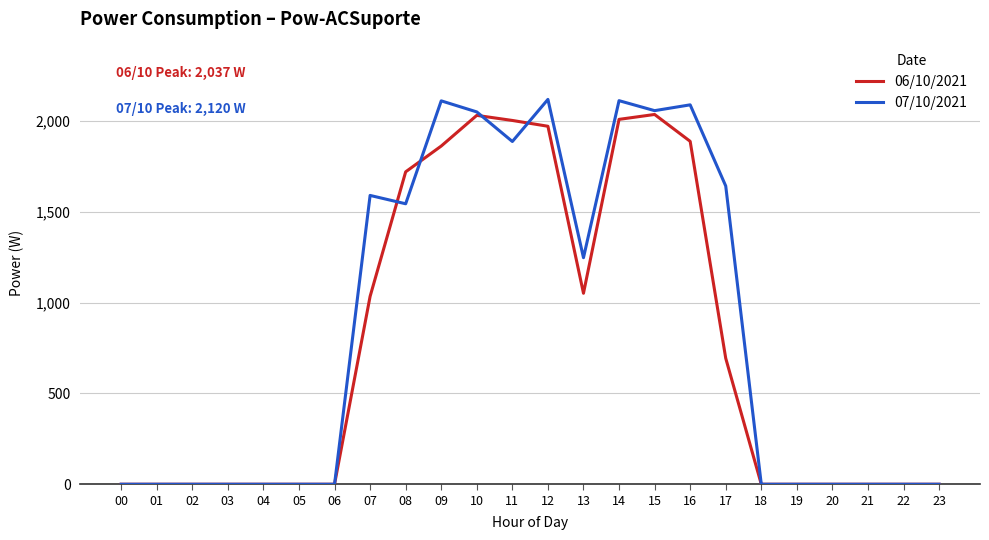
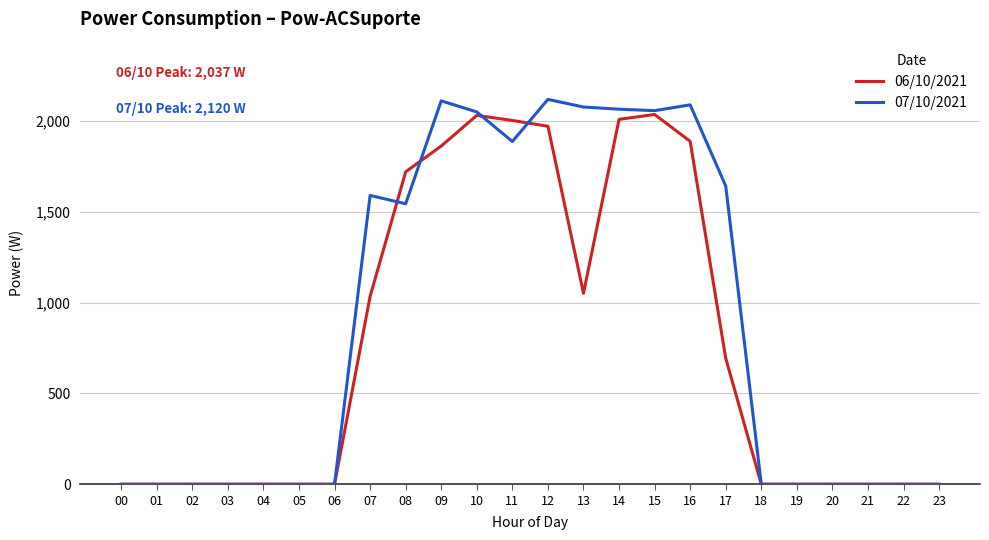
07/10/2021, 13: 1,250 -> 2,080
07/10/2021, 14: 2,110 -> 2,070
